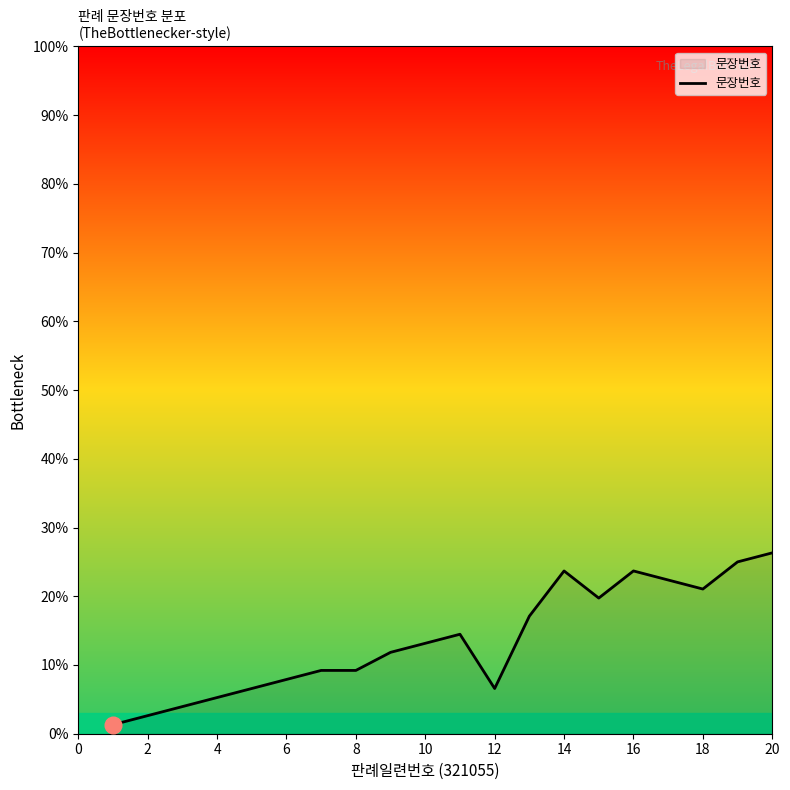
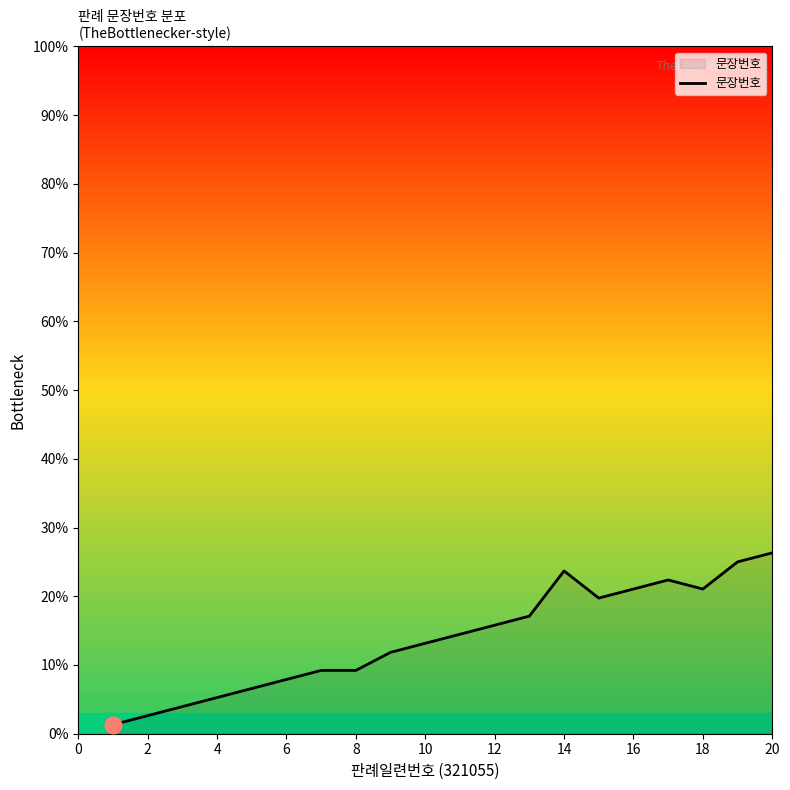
문장번호, 12: 7% -> 16%
문장번호, 16: 24% -> 21%
